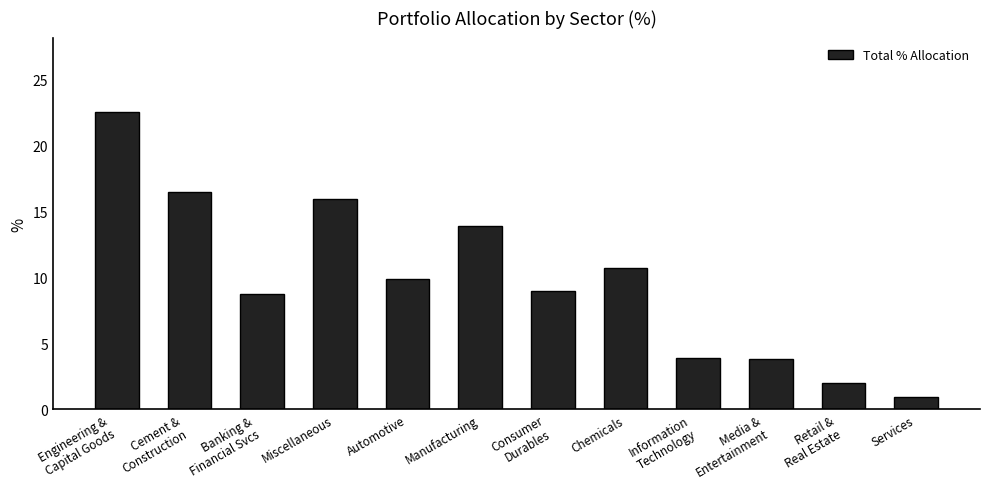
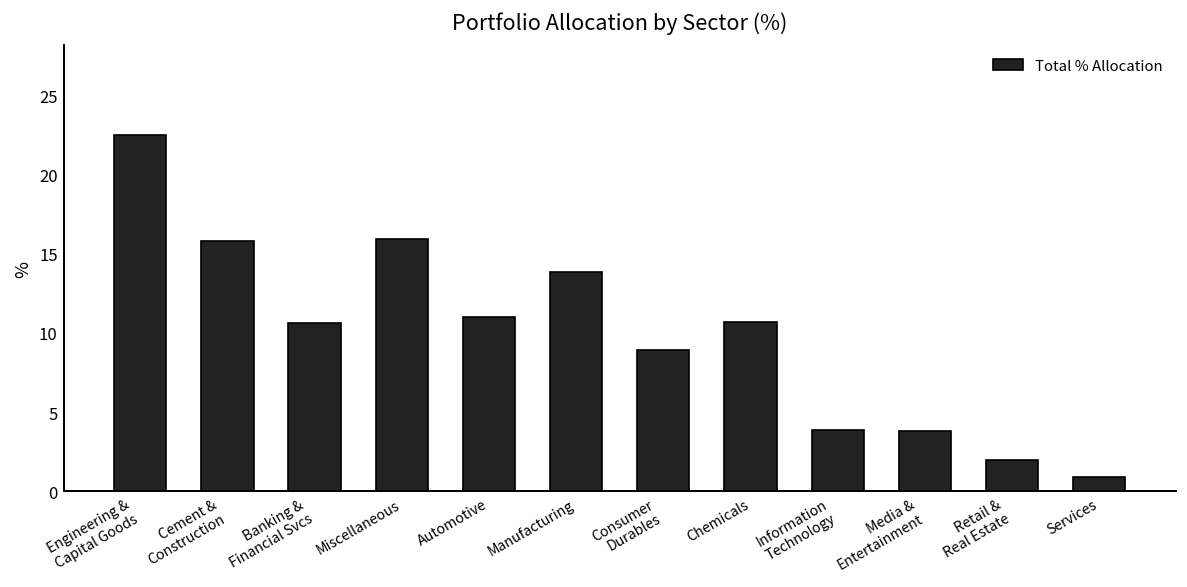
Cement & Construction: 16.4 -> 15.8
Banking & Financial Svcs: 8.7 -> 10.6
Automotive: 9.9 -> 11.0
